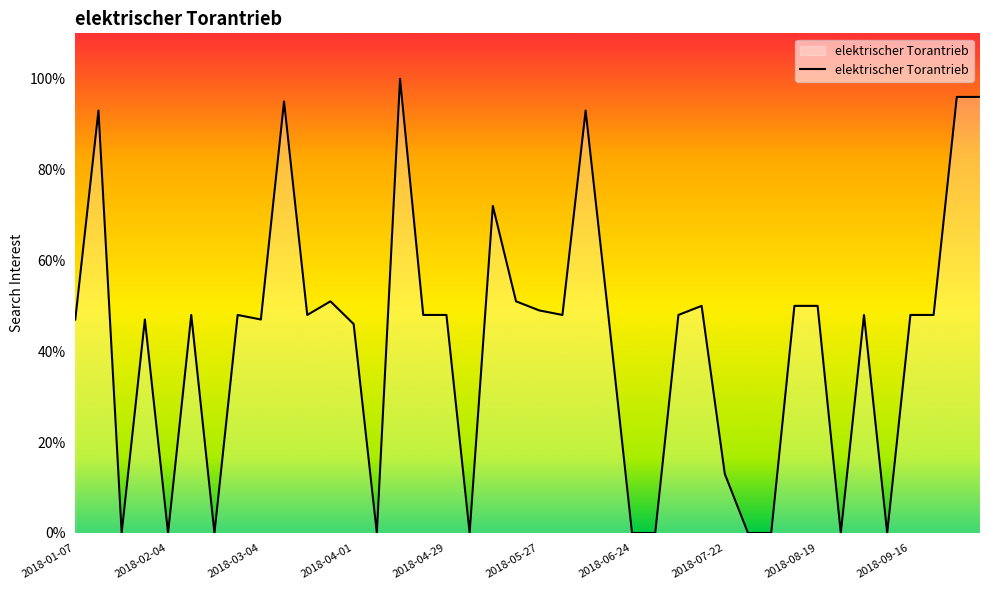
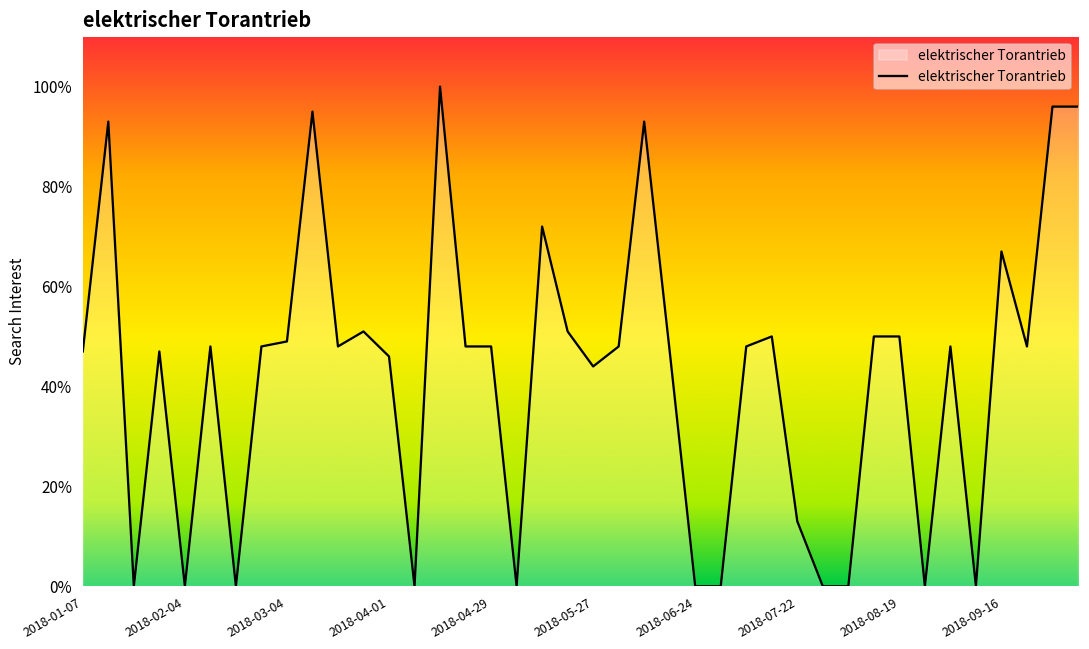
2018-03-04: 47% -> 49%
2018-05-27: 49% -> 44%
2018-09-16: 48% -> 67%
